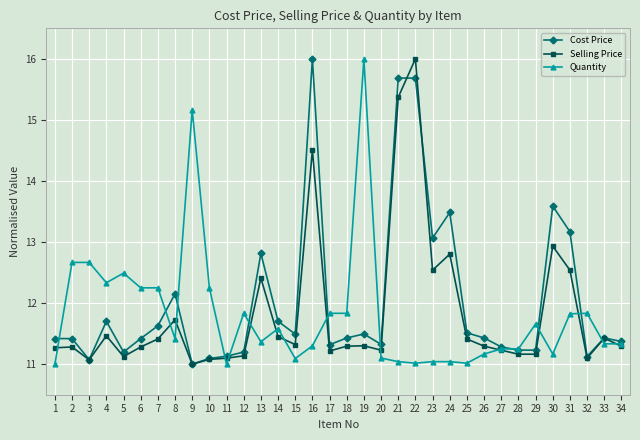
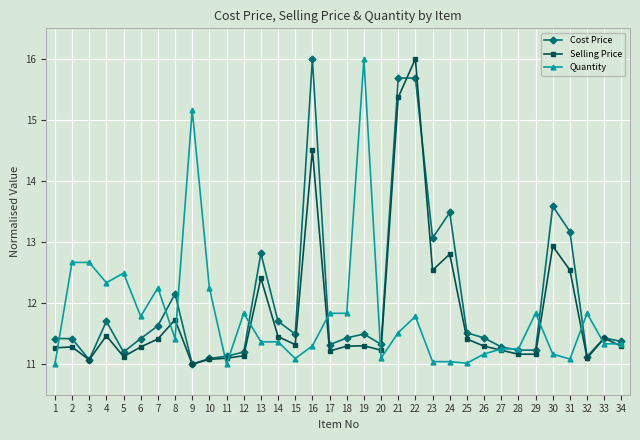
Quantity, 6: 12.3 -> 11.8
Quantity, 14: 11.6 -> 11.4
Quantity, 21: 11.0 -> 11.5
Quantity, 22: 11.0 -> 11.8
Quantity, 29: 11.7 -> 11.8
Quantity, 31: 11.8 -> 11.1
